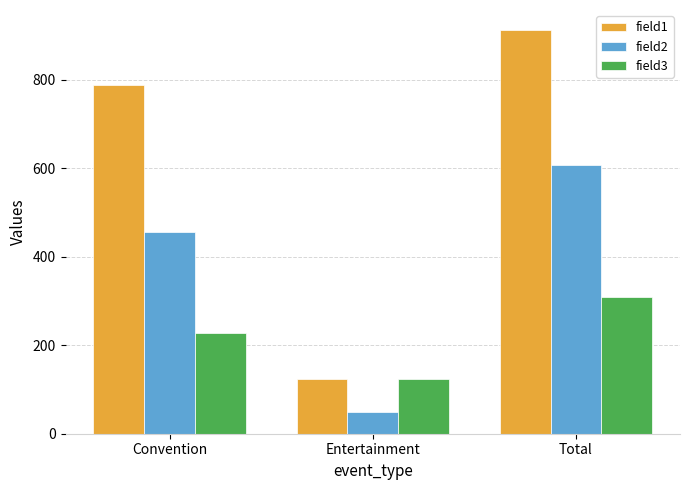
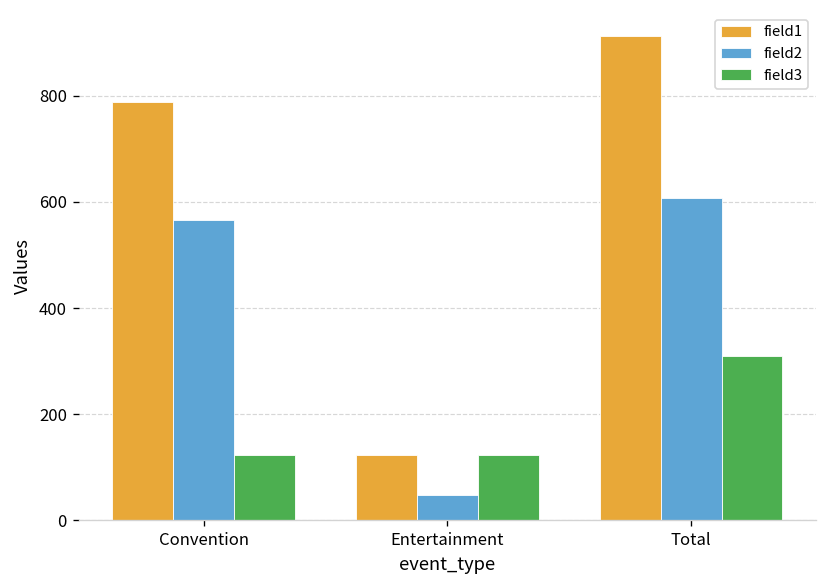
field2, Convention: 460 -> 570
field3, Convention: 230 -> 120
